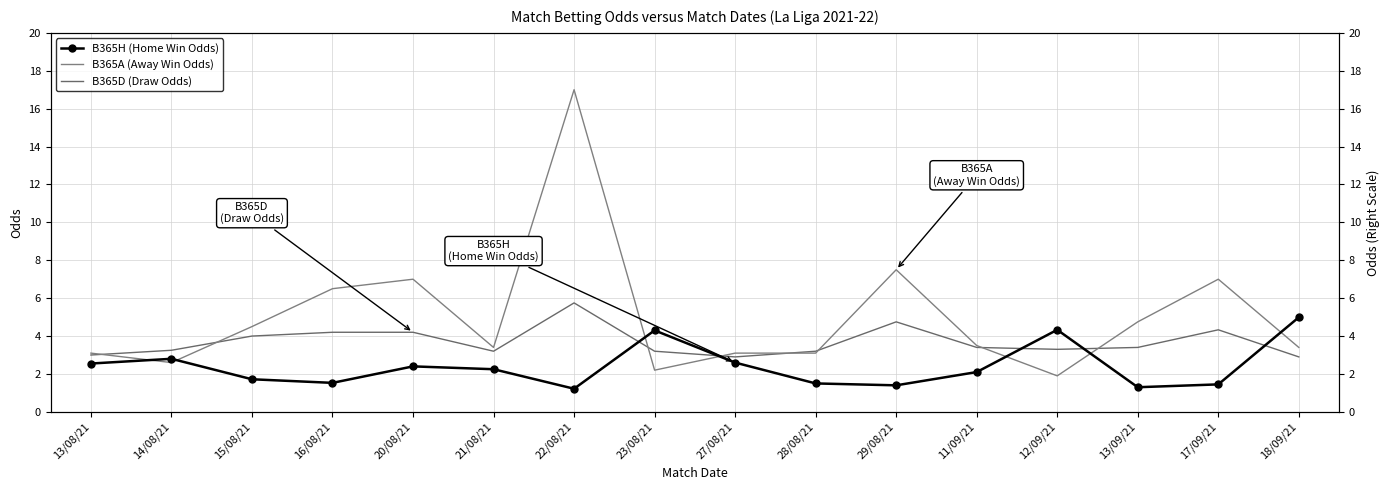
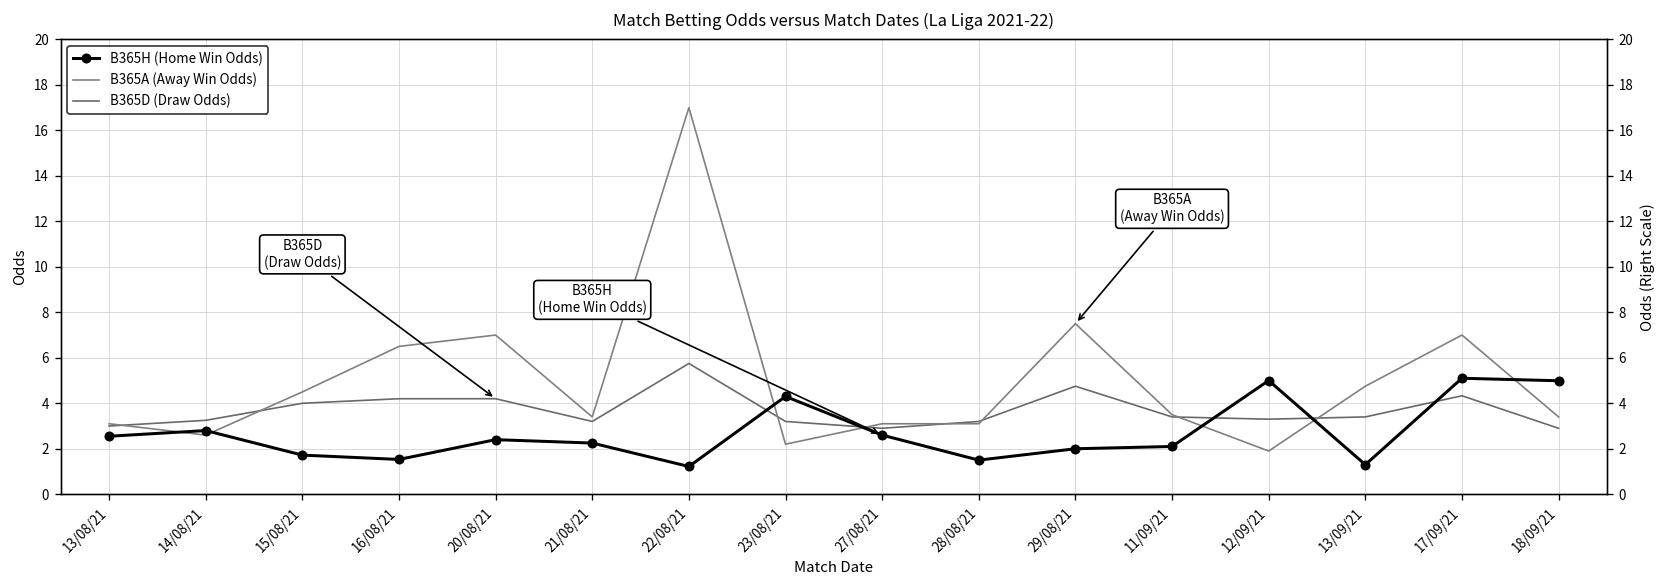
B365H (Home Win Odds), 29/08/21: 1.4 -> 2.0
B365H (Home Win Odds), 12/09/21: 4.3 -> 5.0
B365H (Home Win Odds), 17/09/21: 1.5 -> 5.1
